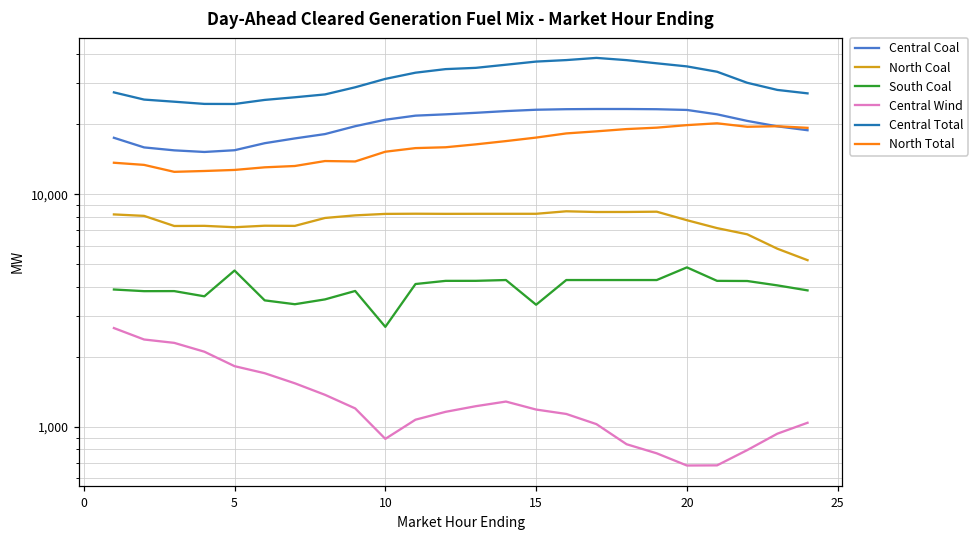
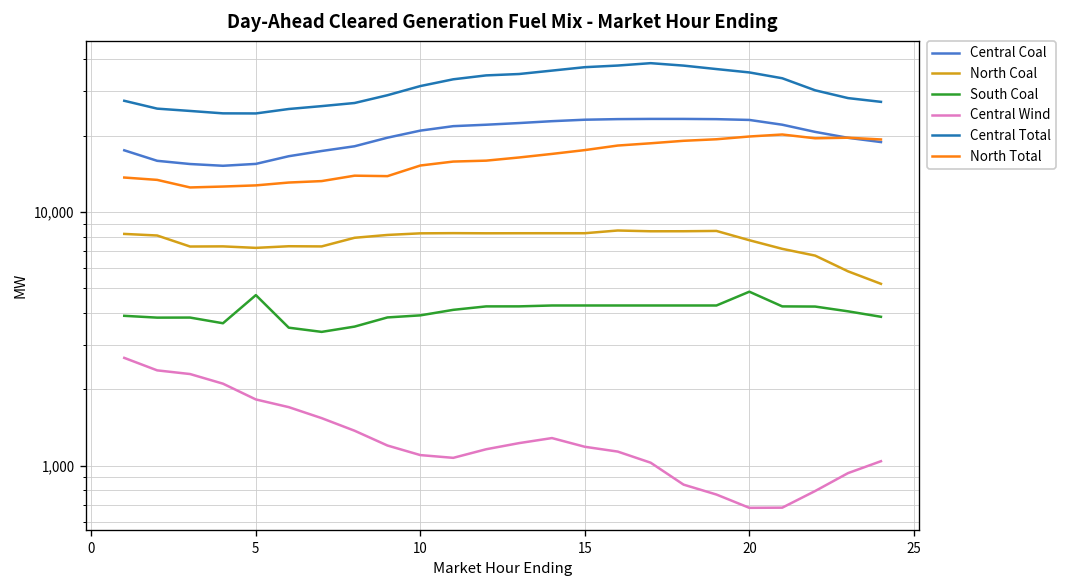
South Coal, 10: 2,700 -> 3,900
Central Wind, 10: 890 -> 1,100
South Coal, 15: 3,400 -> 4,300
